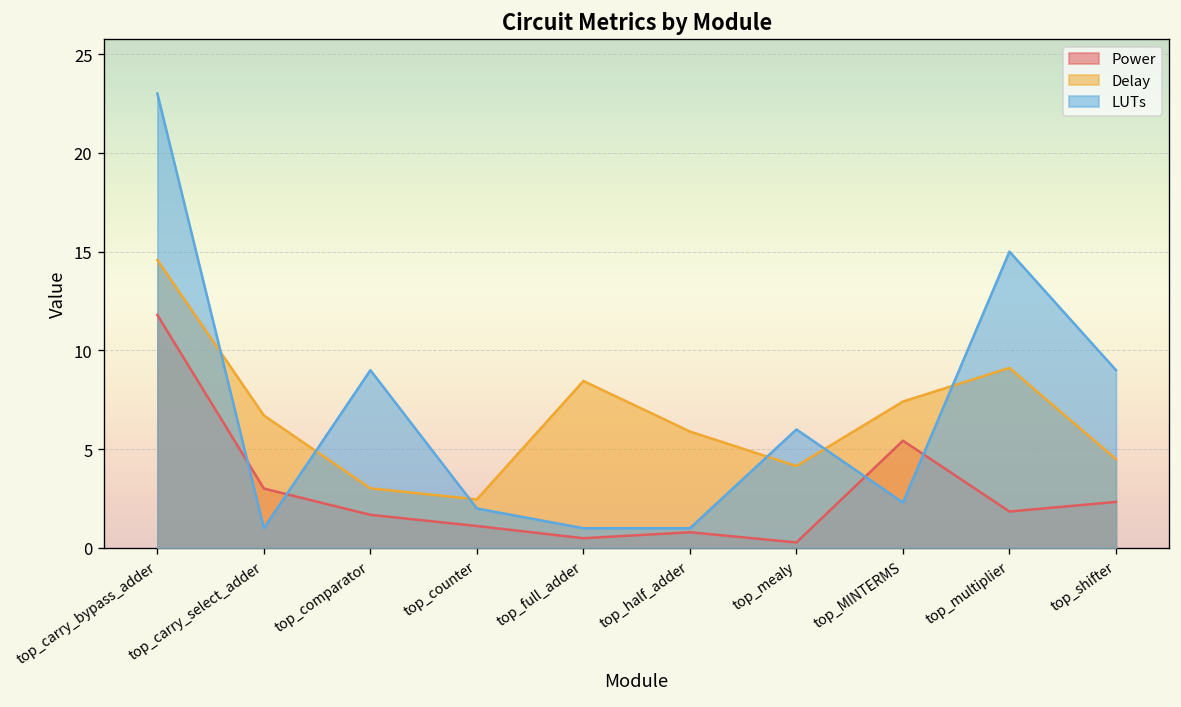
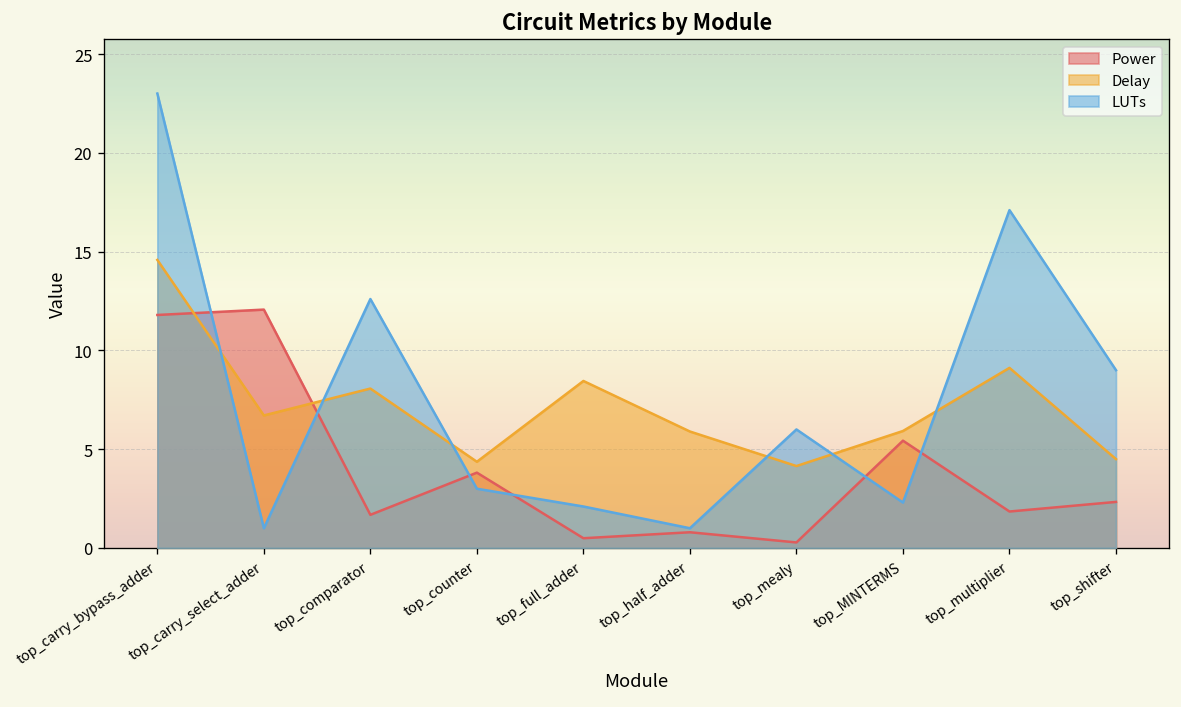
Power, top_carry_select_adder: 3.0 -> 12.1
Delay, top_comparator: 3.0 -> 8.1
LUTs, top_comparator: 9.0 -> 12.6
Power, top_counter: 1.1 -> 3.8
Delay, top_counter: 2.5 -> 4.4
LUTs, top_counter: 2 -> 3
LUTs, top_full_adder: 1.0 -> 2.1
Delay, top_MINTERMS: 7.4 -> 5.9
LUTs, top_multiplier: 15.0 -> 17.1
